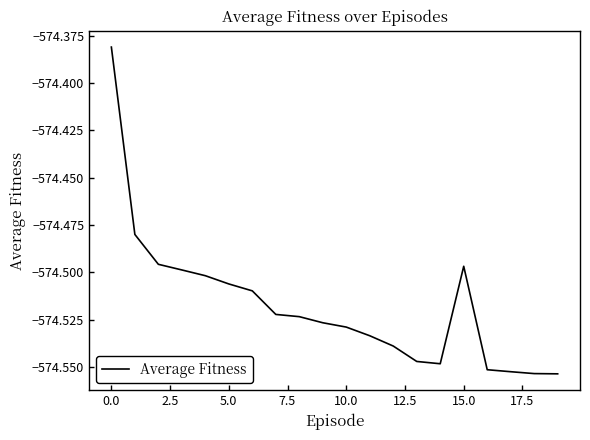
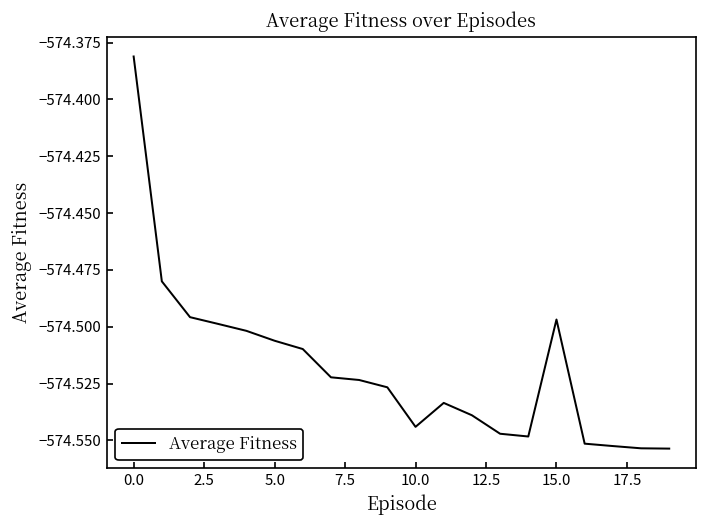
10.0: -574.529 -> -574.544
